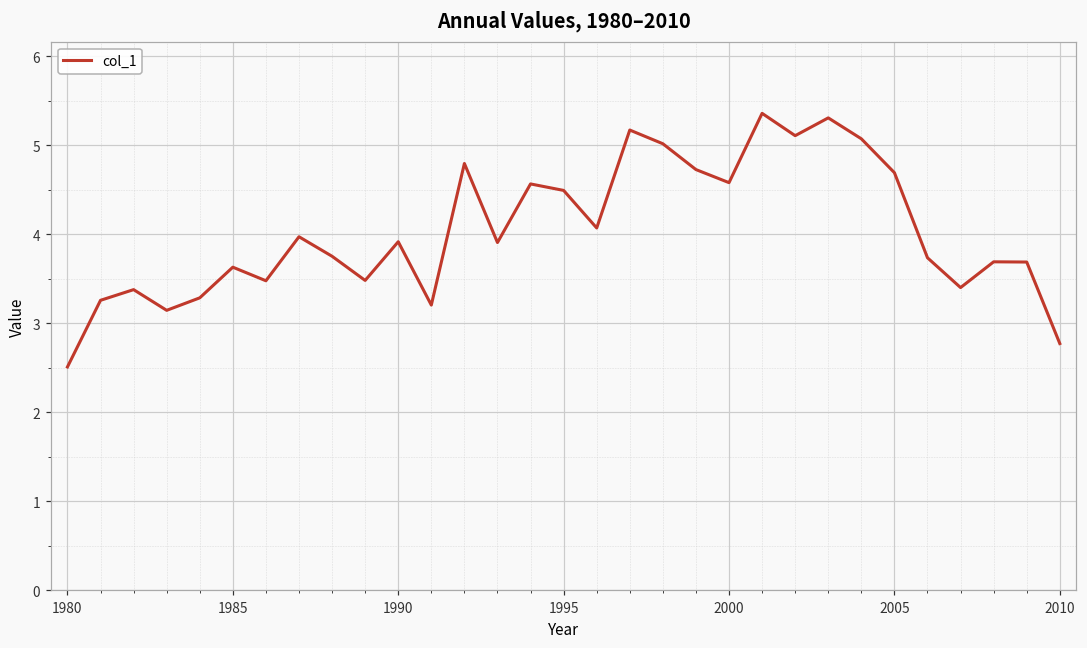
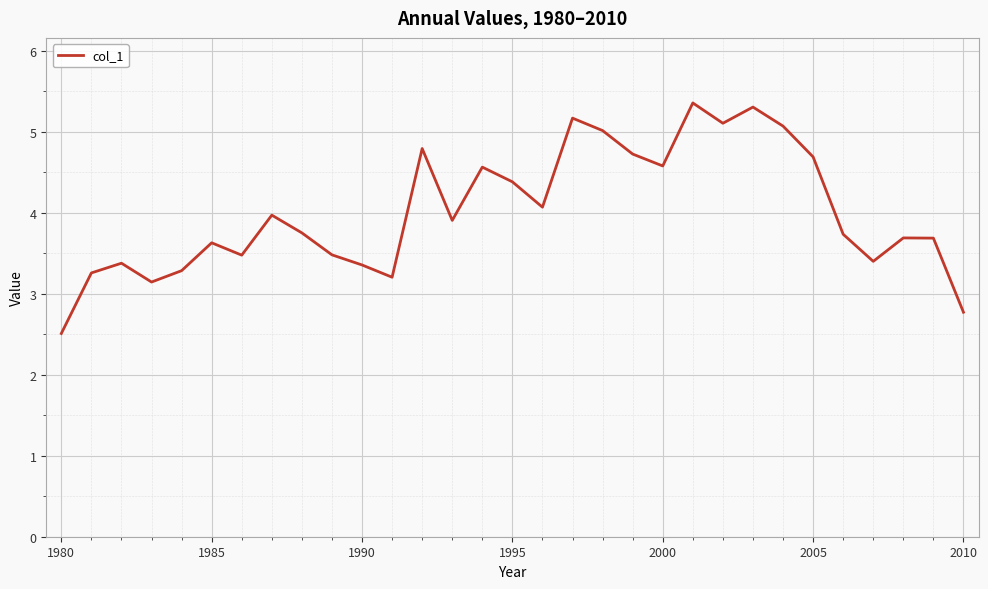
1990: 3.9 -> 3.4
1995: 4.5 -> 4.4
